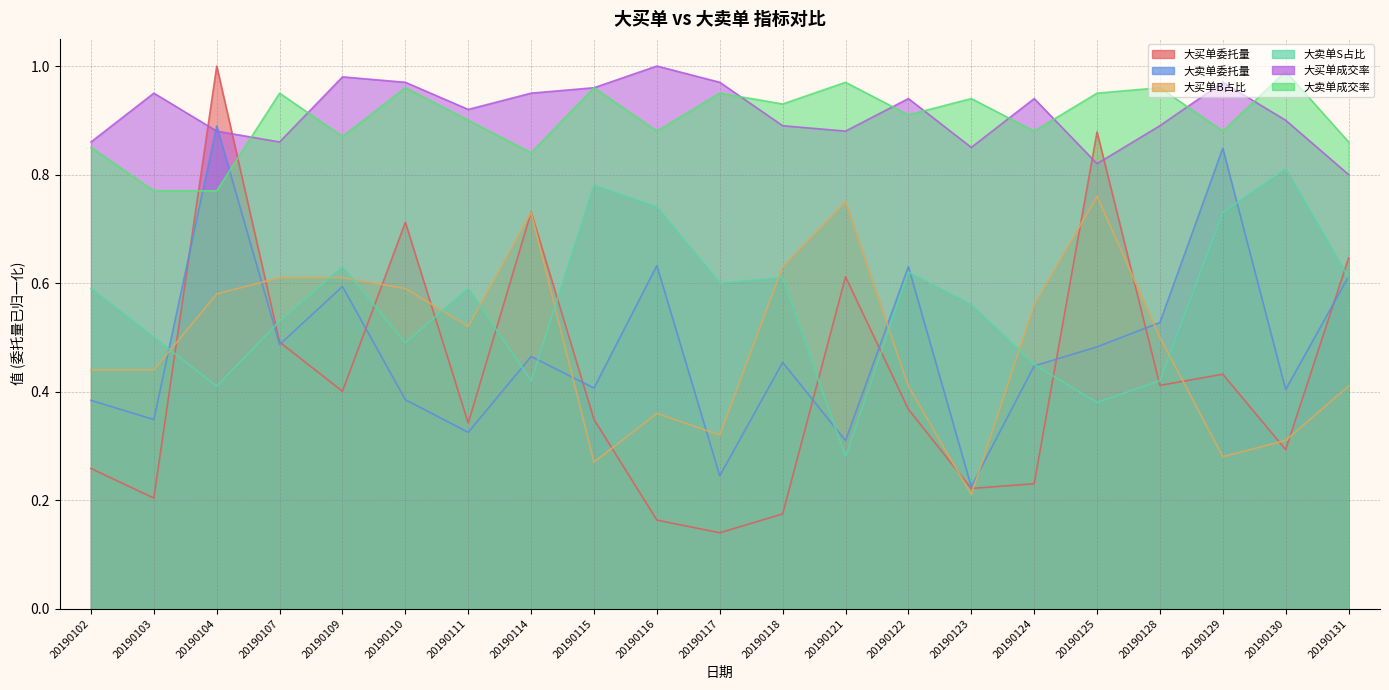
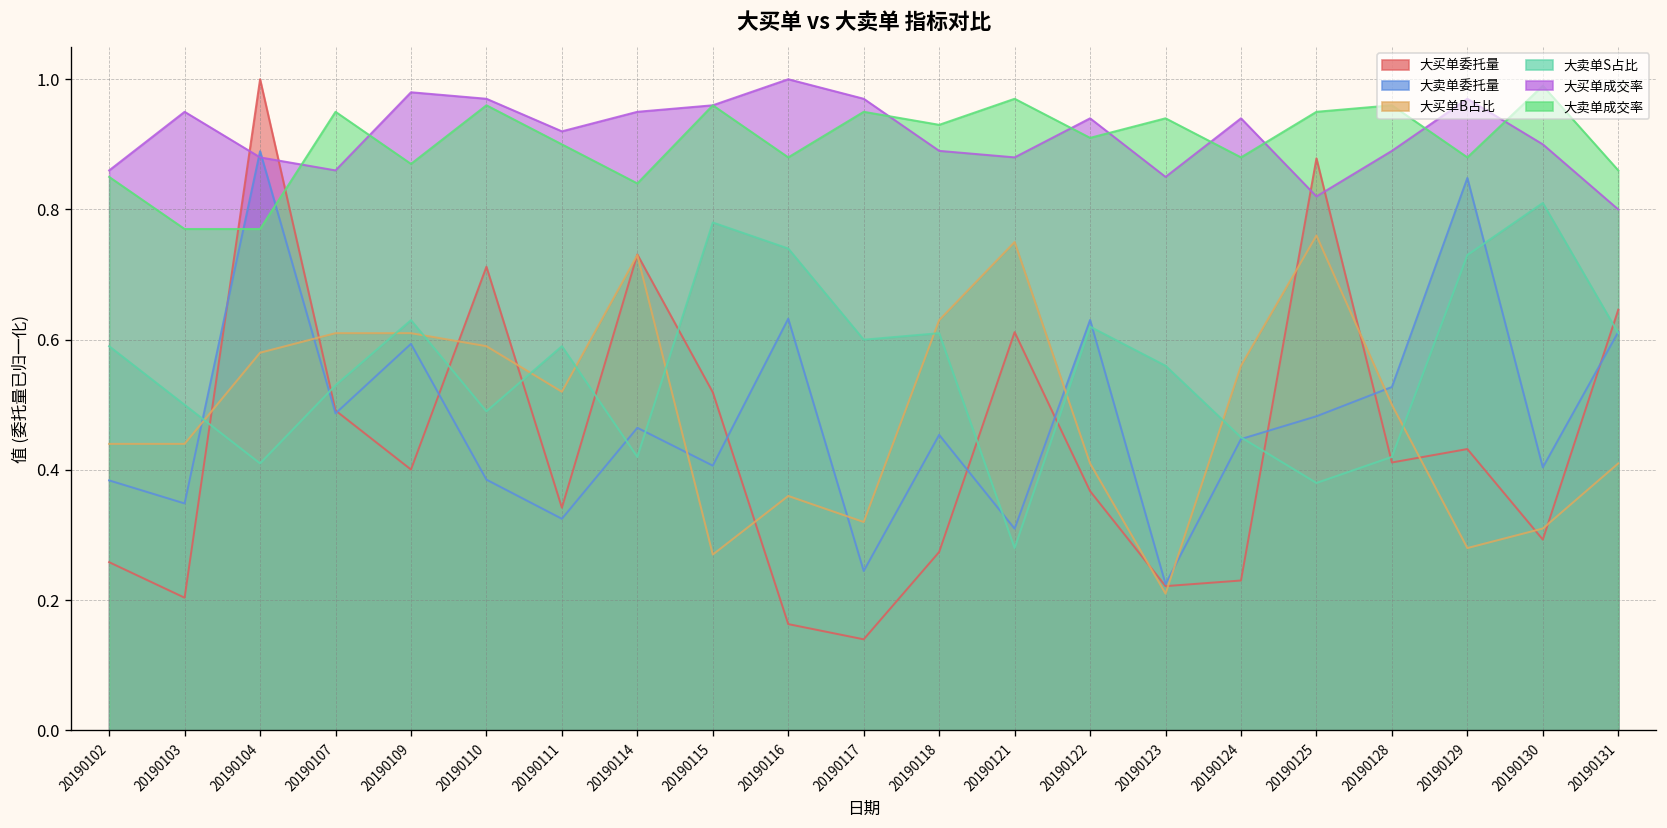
大买单委托量, 20190115: 0.35 -> 0.52
大买单委托量, 20190118: 0.17 -> 0.27
